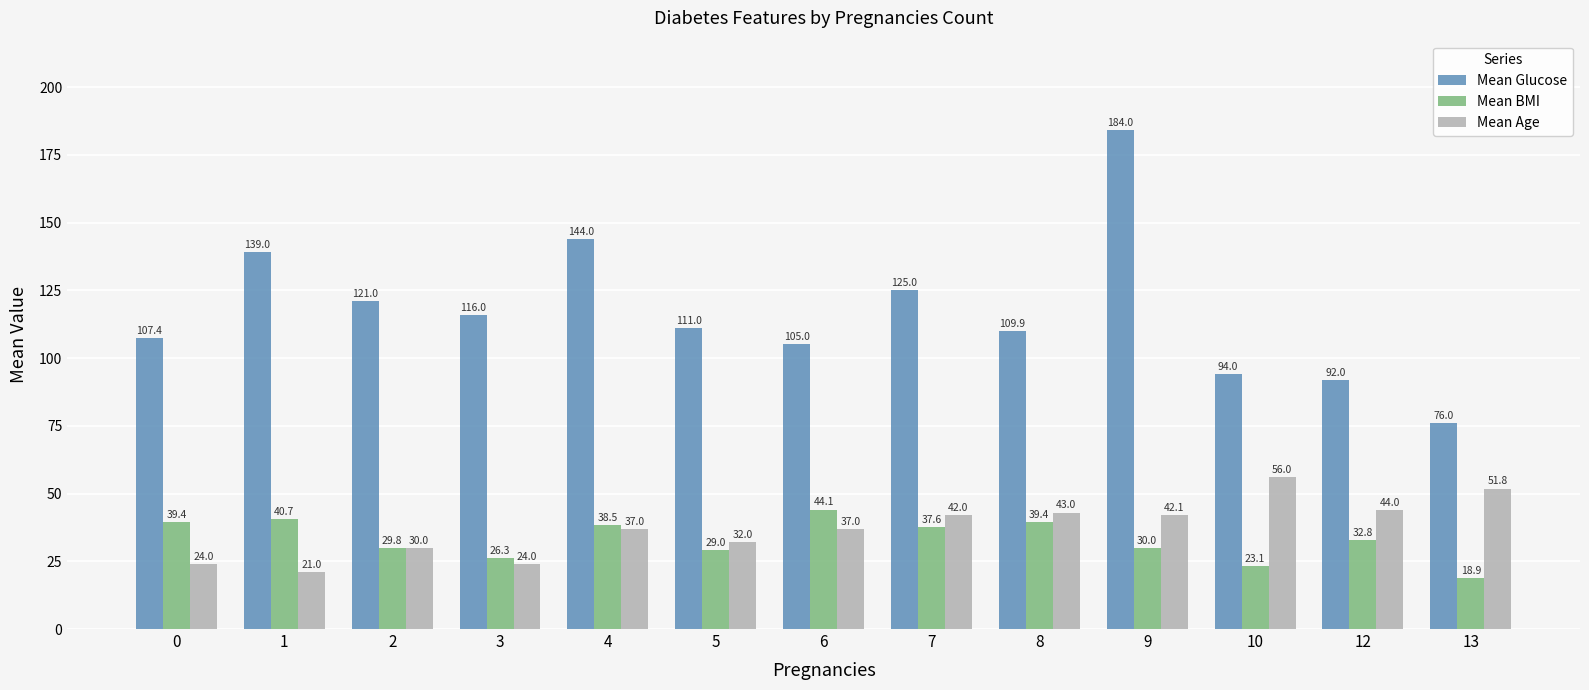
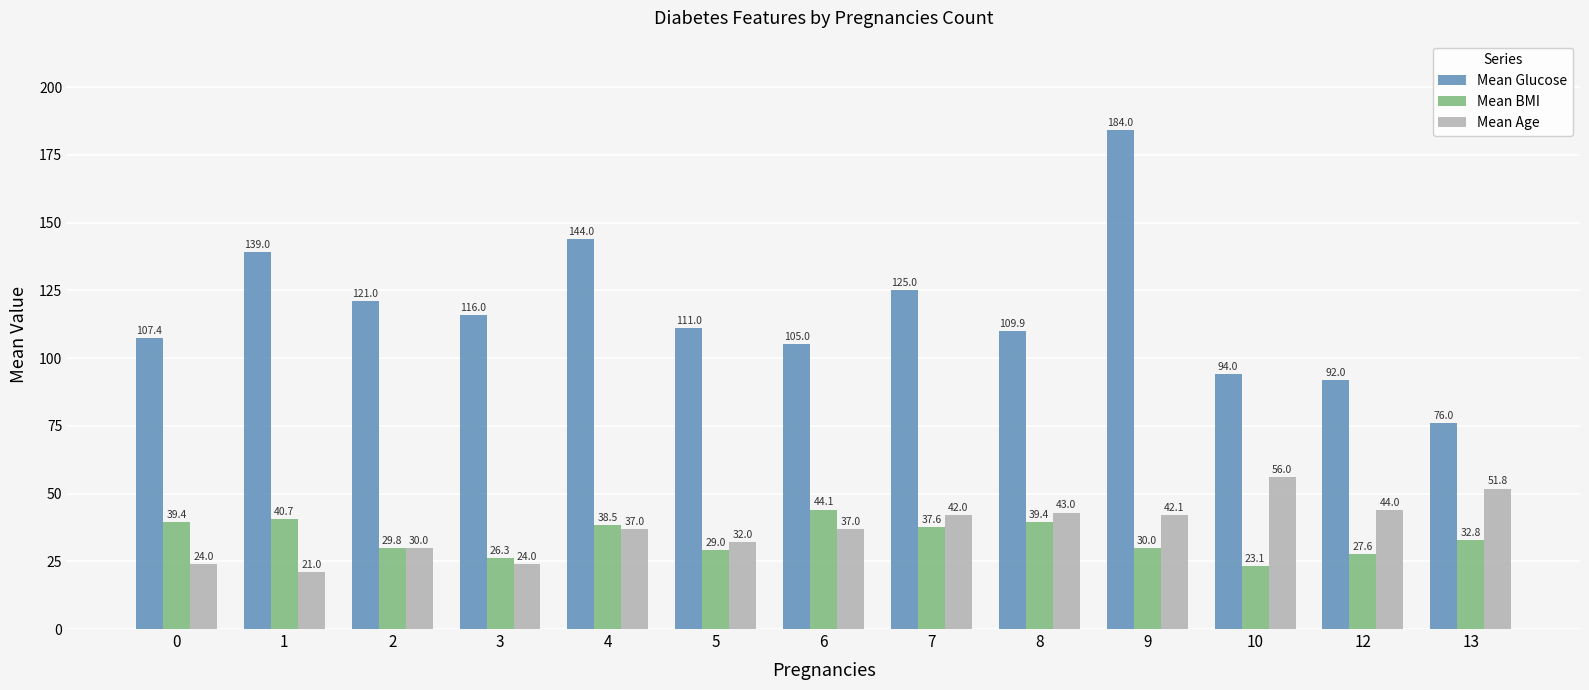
Mean BMI, 12: 32.8 -> 27.6
Mean BMI, 13: 18.9 -> 32.8
